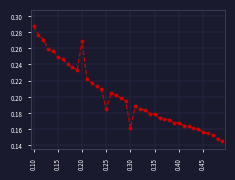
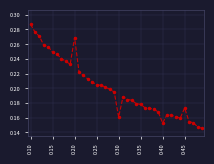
0.25: 0.18 -> 0.20
0.40: 0.17 -> 0.15
0.45: 0.16 -> 0.17
